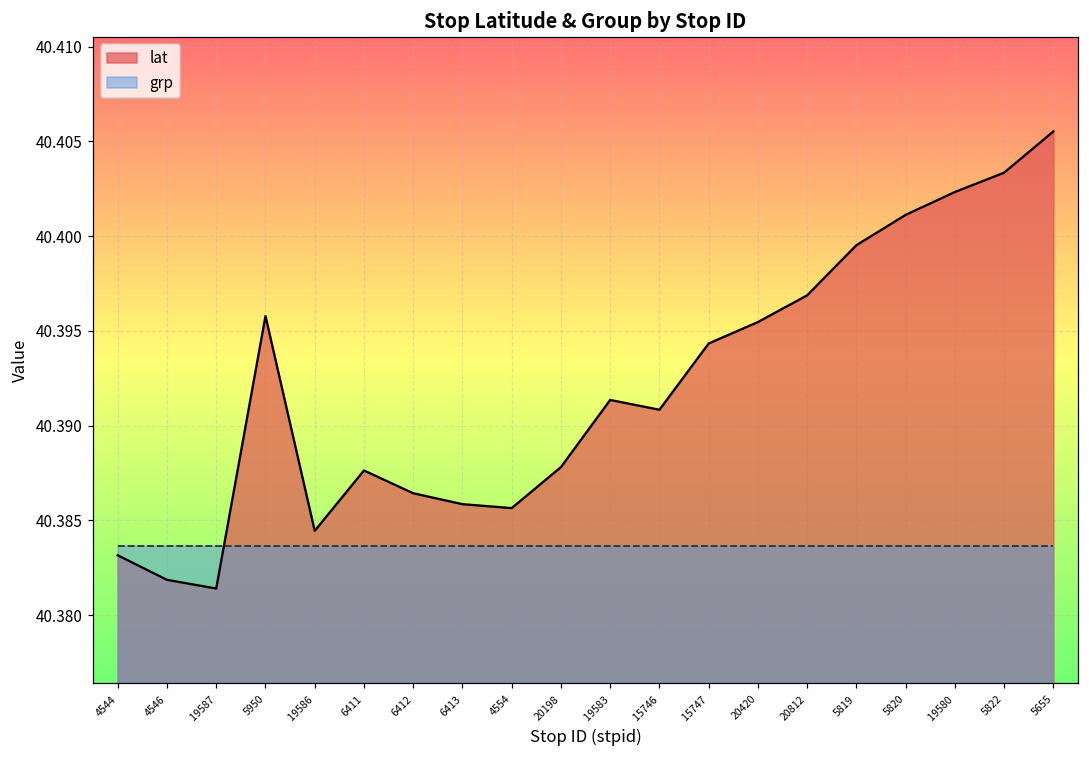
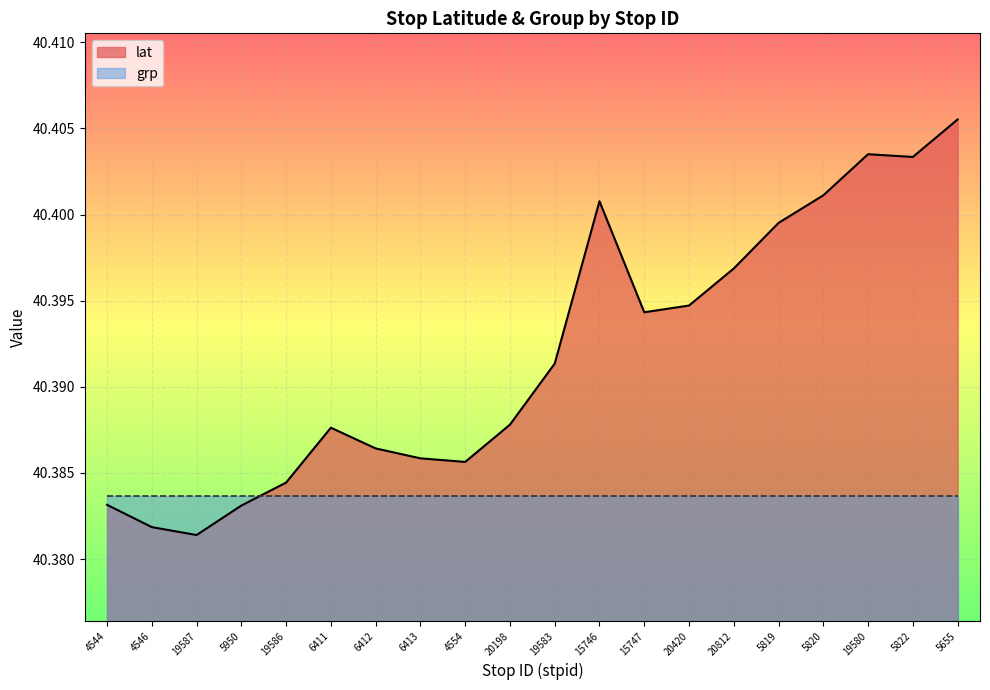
lat, 5950: 40.3958 -> 40.3831
lat, 15746: 40.3908 -> 40.4008
lat, 20420: 40.3955 -> 40.3947
lat, 19580: 40.4023 -> 40.4035
